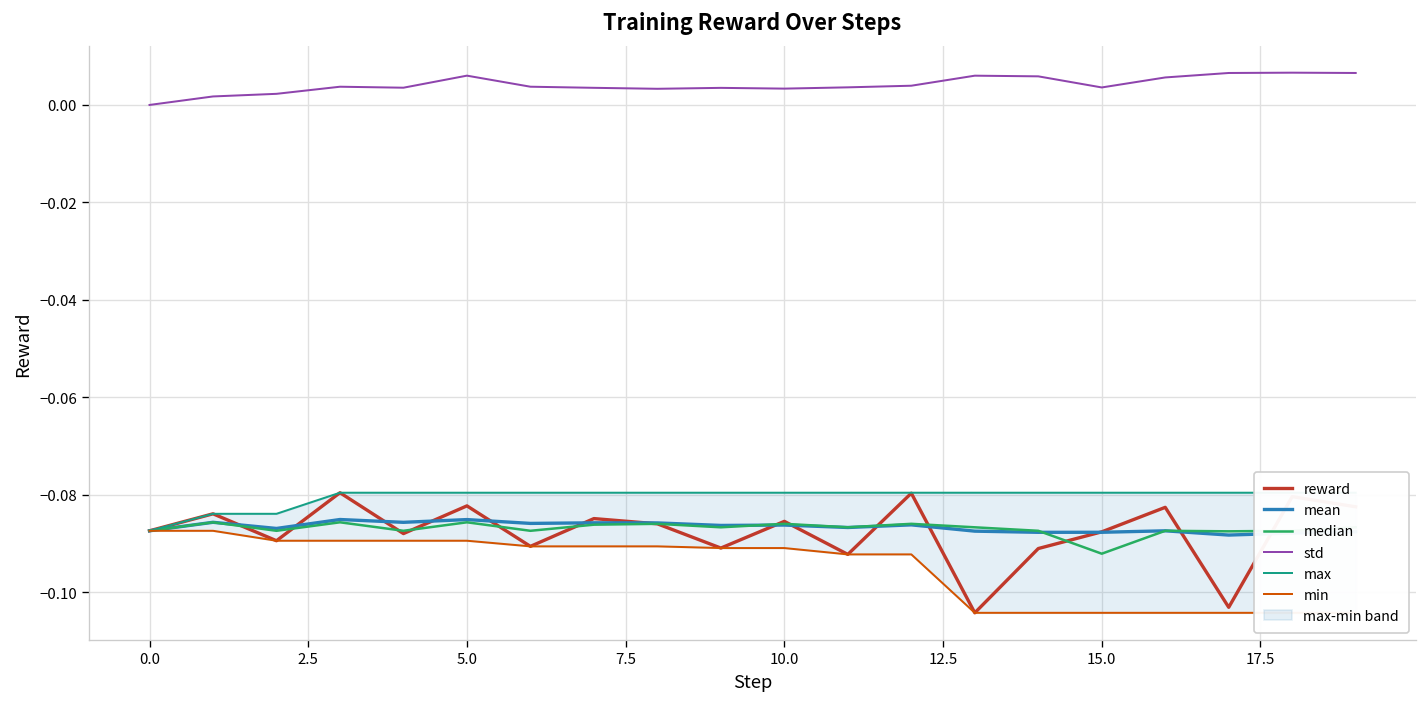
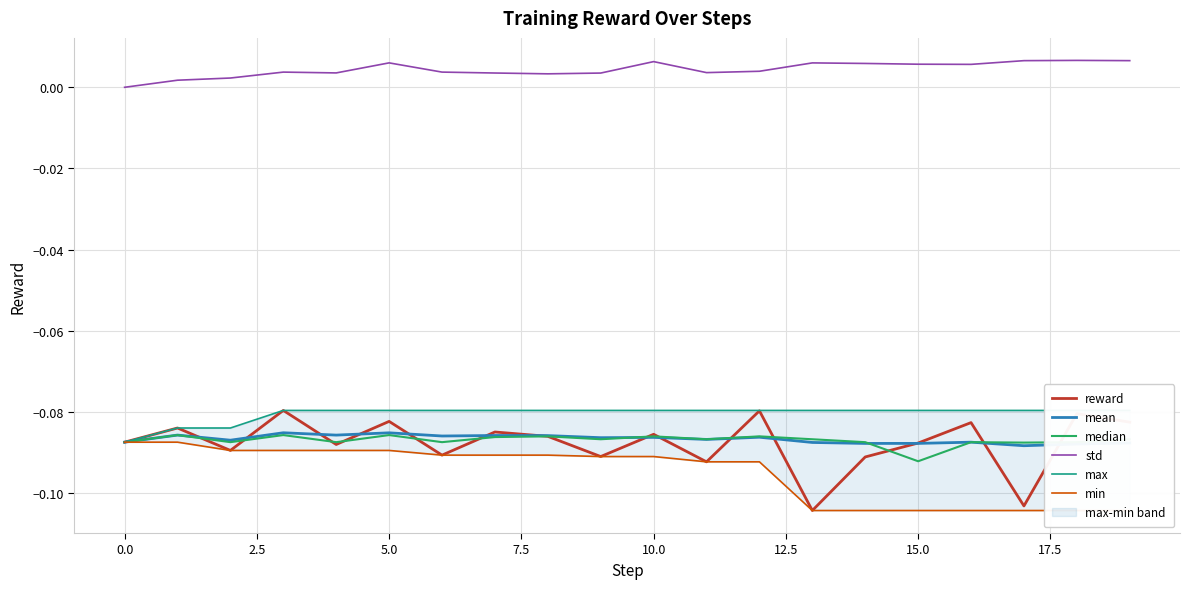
std, 10.0: 0.003 -> 0.006
std, 15.0: 0.004 -> 0.006
